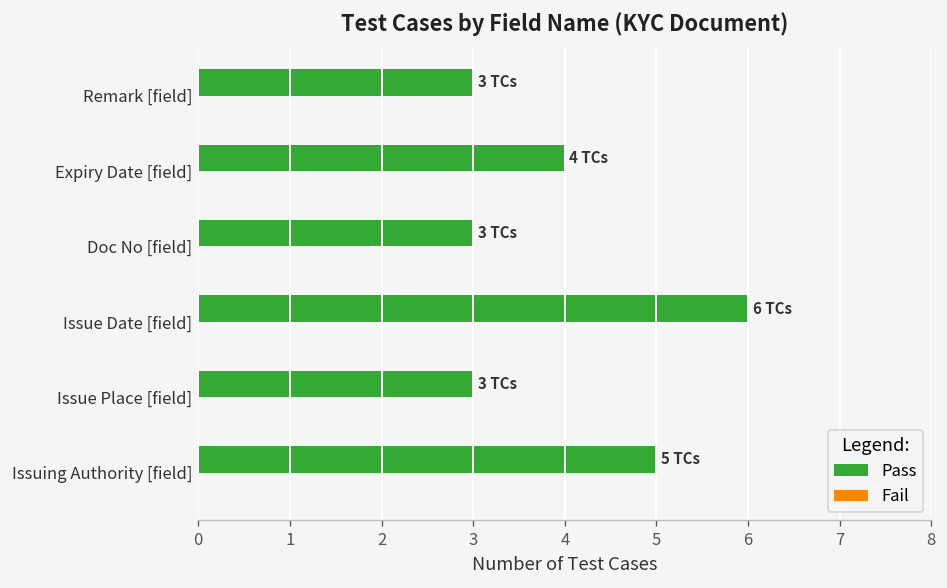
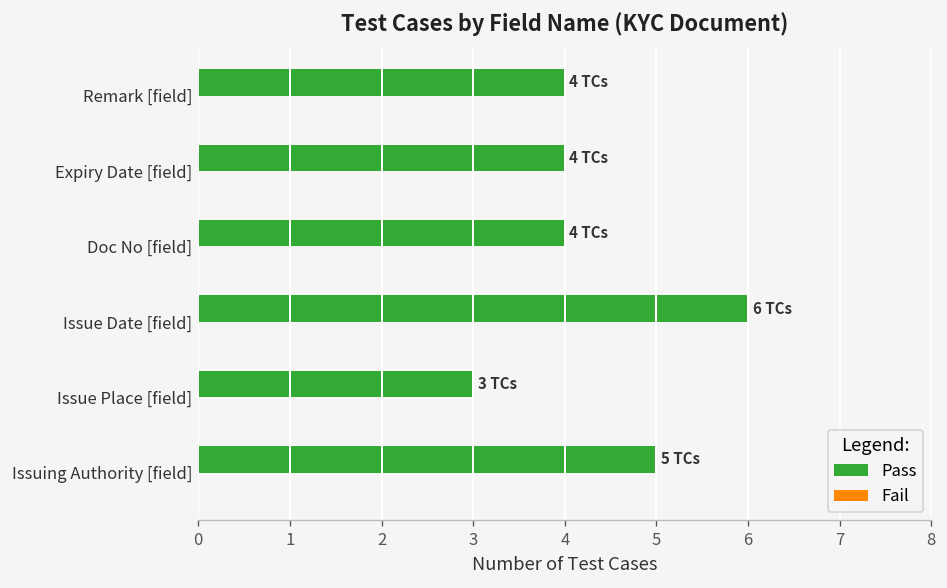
Pass, Remark [field]: 3 -> 4
Pass, Doc No [field]: 3 -> 4
